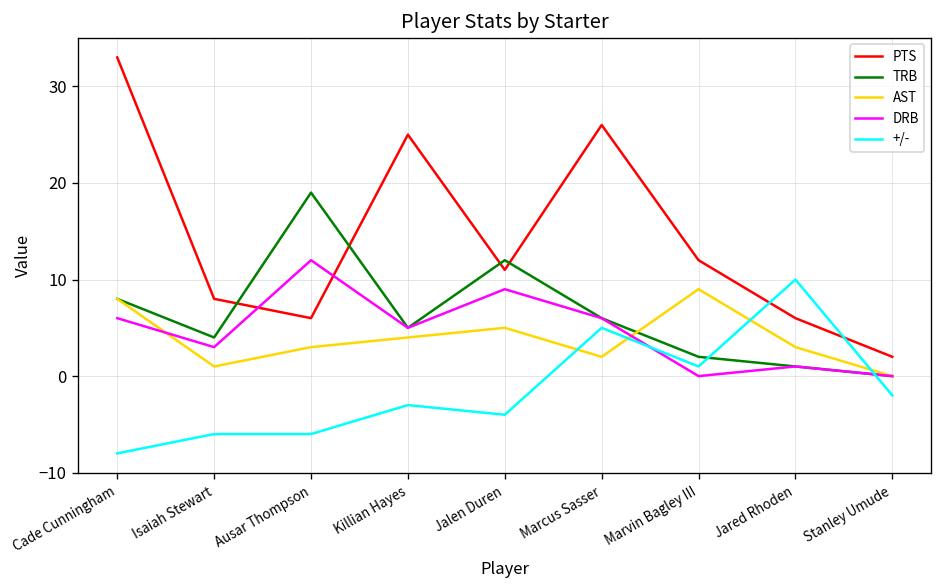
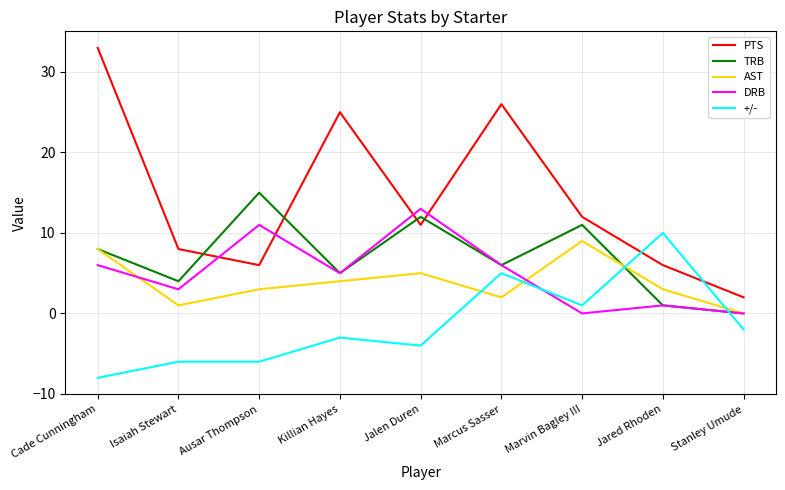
TRB, Ausar Thompson: 19 -> 15
DRB, Ausar Thompson: 12 -> 11
DRB, Jalen Duren: 9 -> 13
TRB, Marvin Bagley III: 2 -> 11
